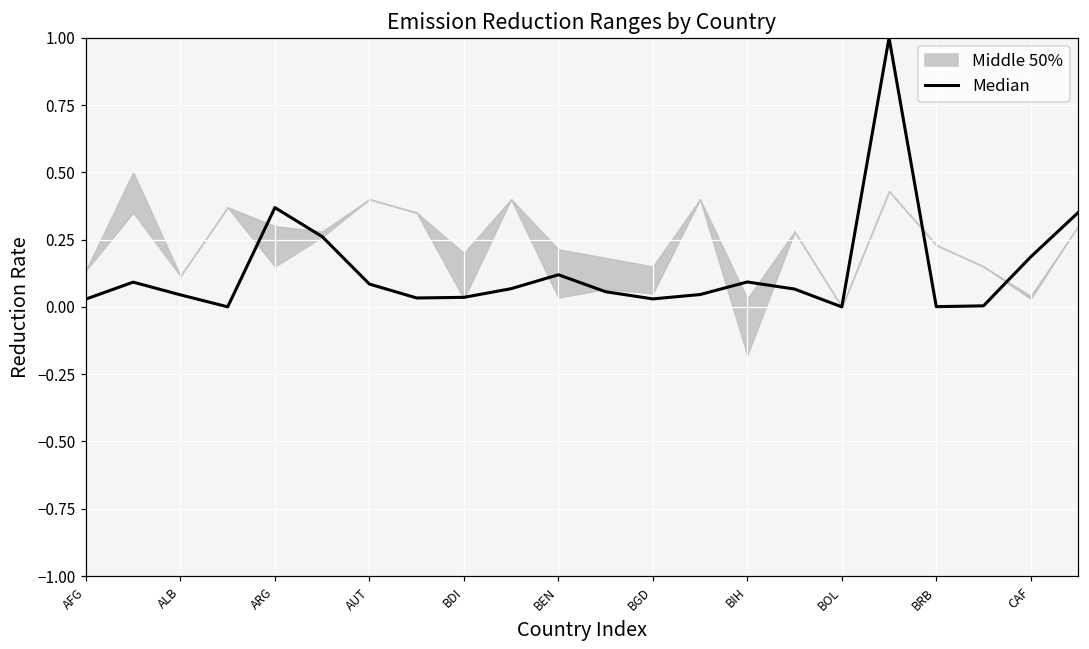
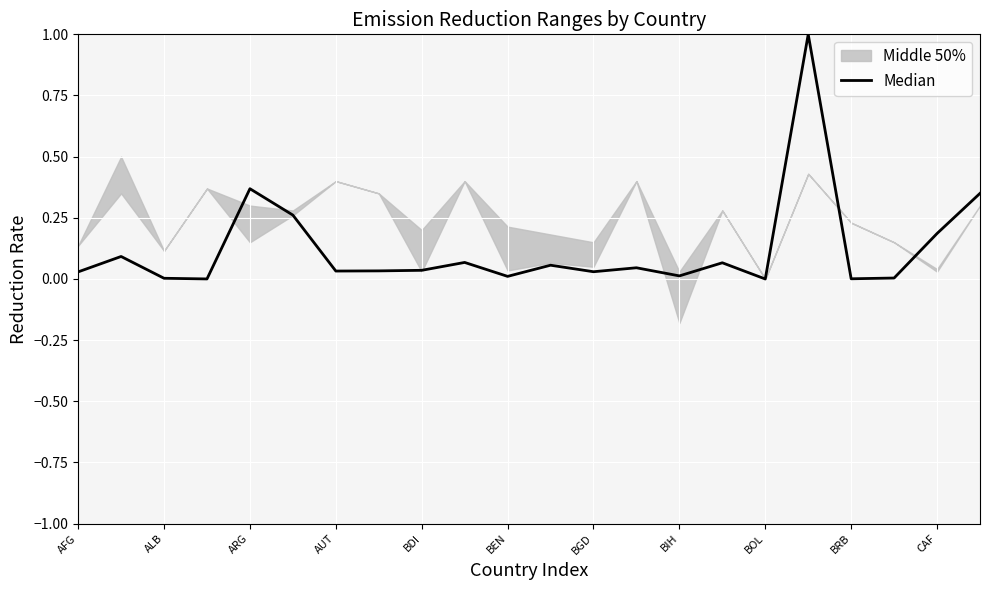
Median, ALB: 0.04 -> 0.00
Median, AUT: 0.08 -> 0.03
Median, BEN: 0.12 -> 0.01
Median, BIH: 0.09 -> 0.01
